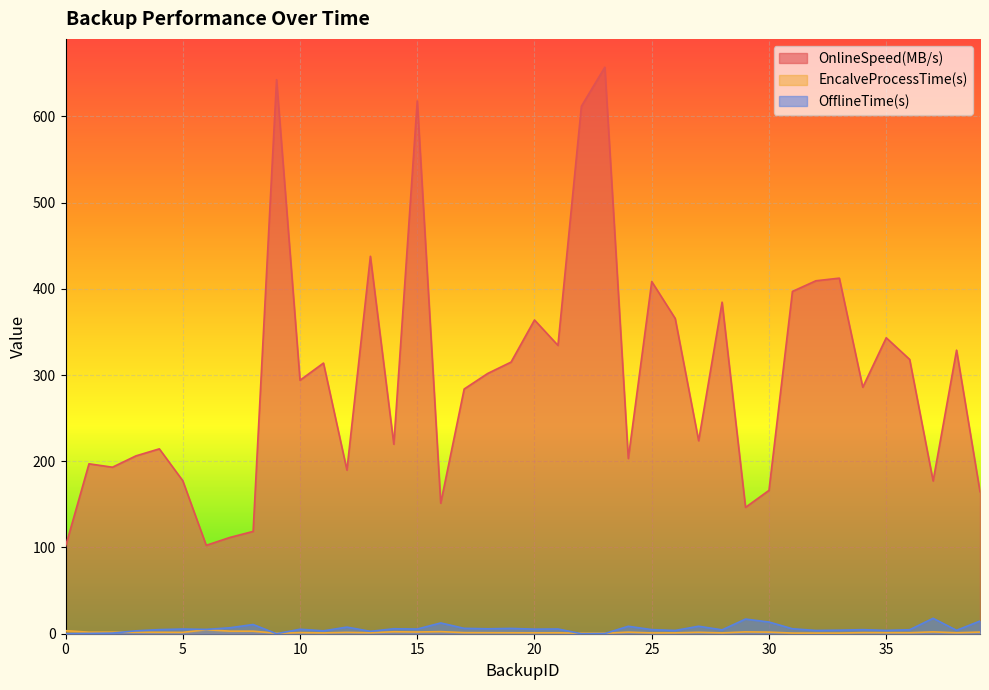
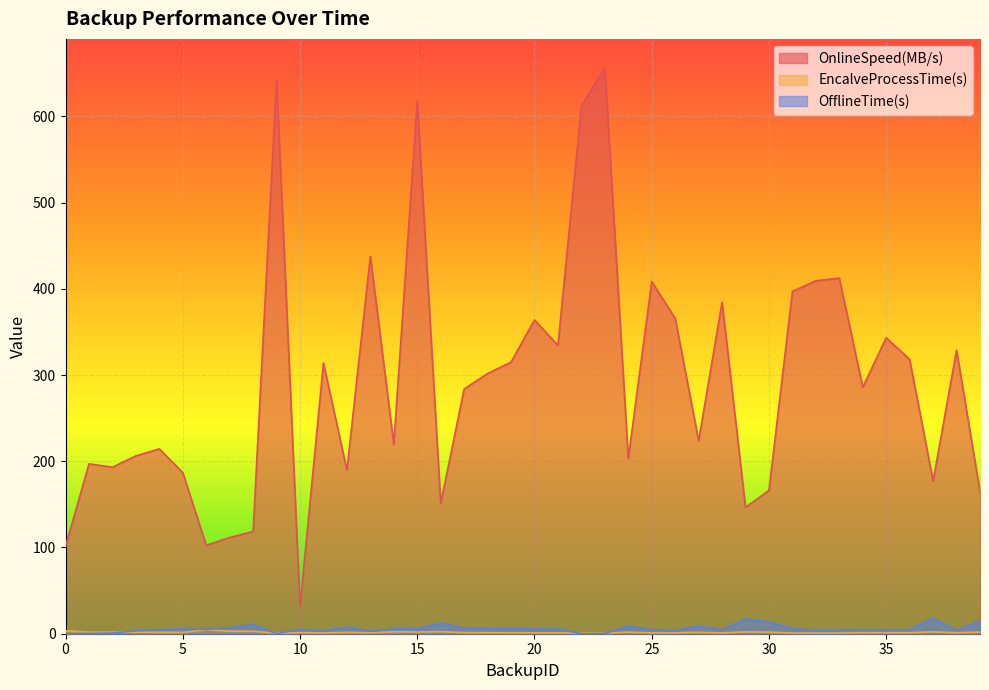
OnlineSpeed(MB/s), 5: 180 -> 190
OnlineSpeed(MB/s), 10: 290 -> 30
